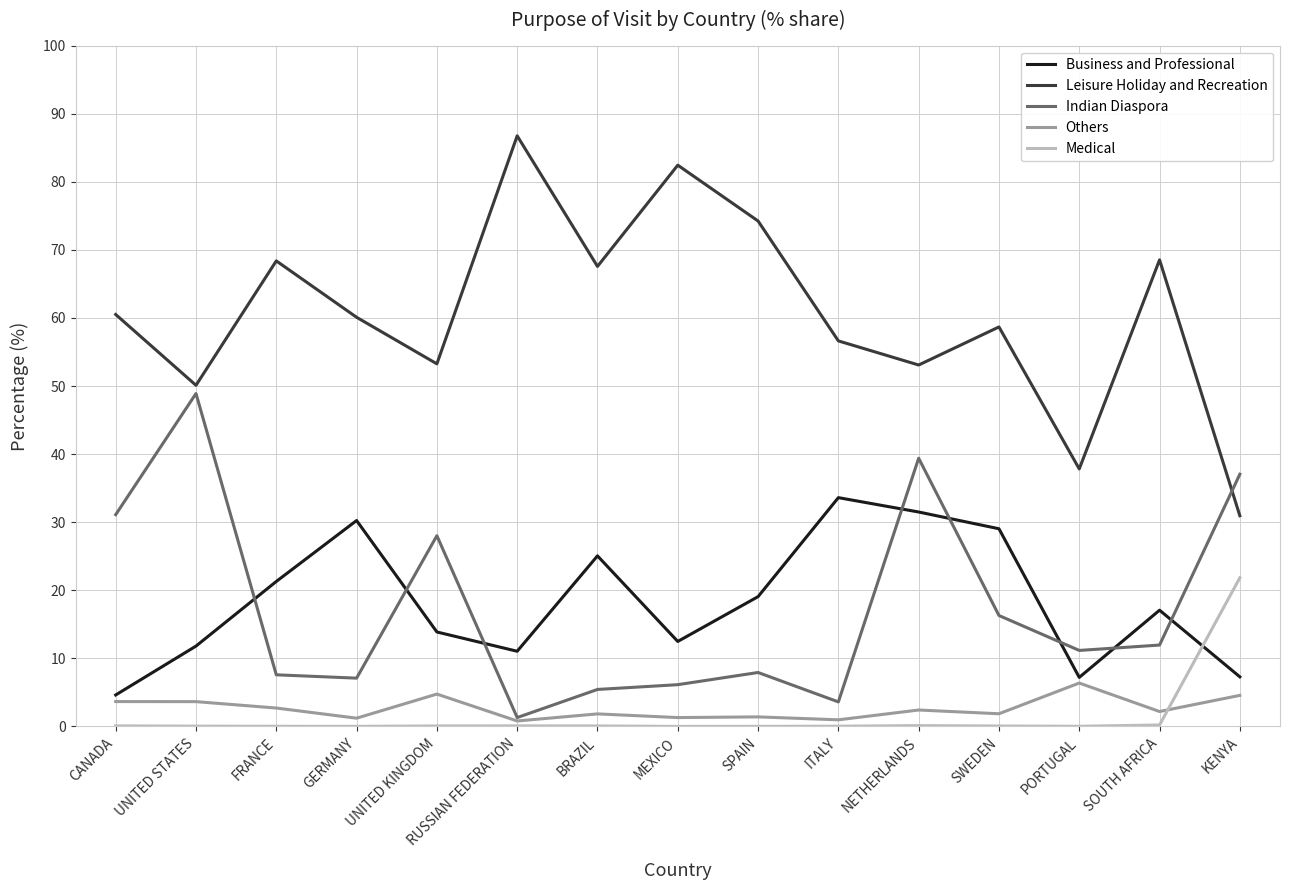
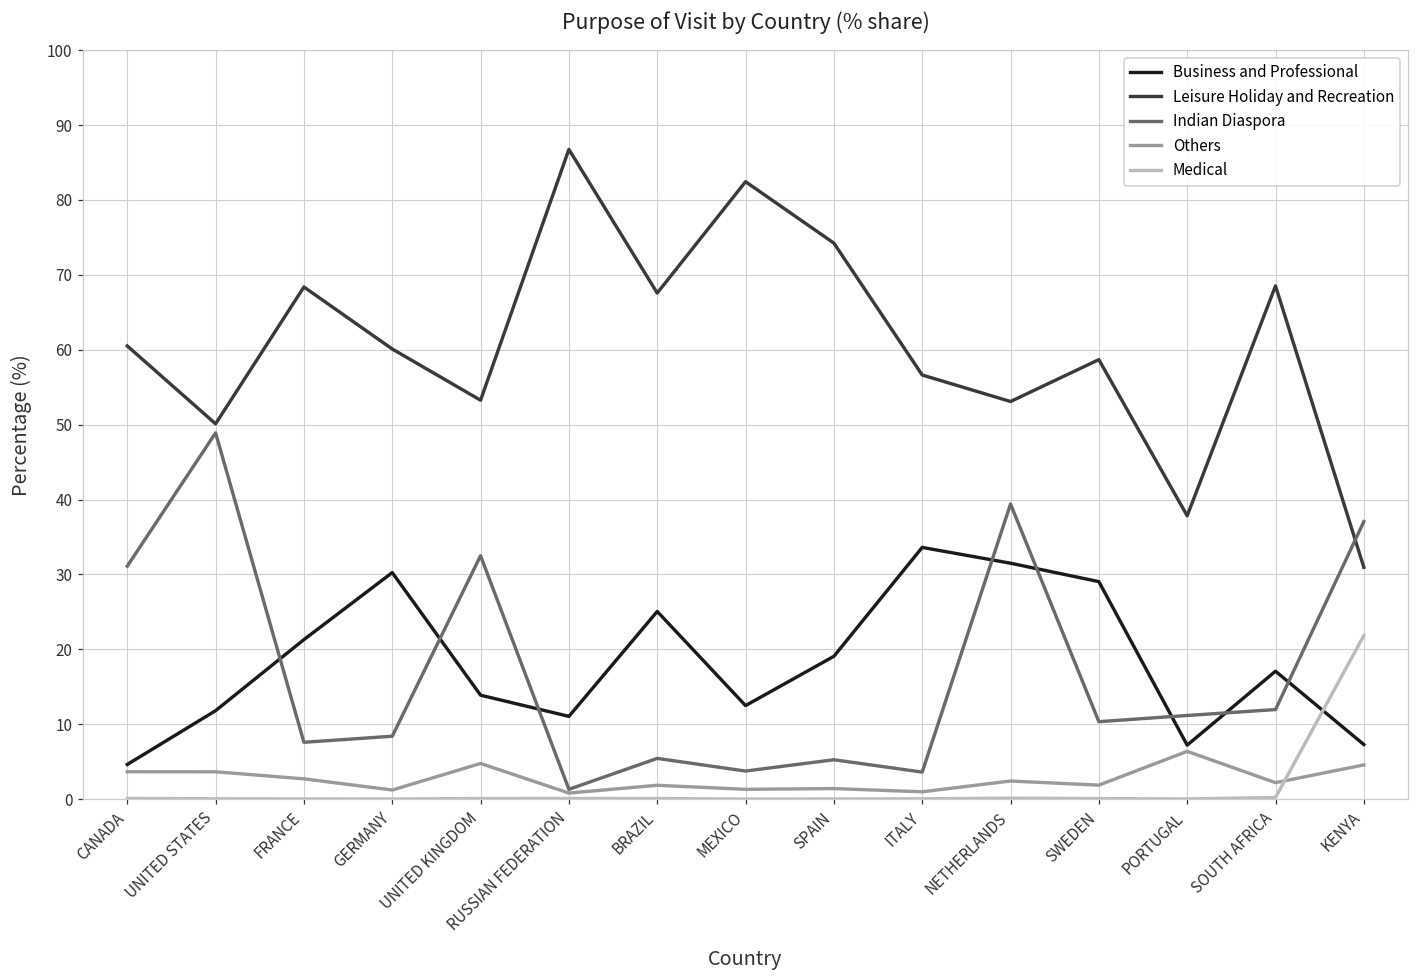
Indian Diaspora, GERMANY: 7 -> 8
Indian Diaspora, UNITED KINGDOM: 28 -> 33
Indian Diaspora, MEXICO: 6 -> 4
Indian Diaspora, SPAIN: 8 -> 5
Indian Diaspora, SWEDEN: 16 -> 10
